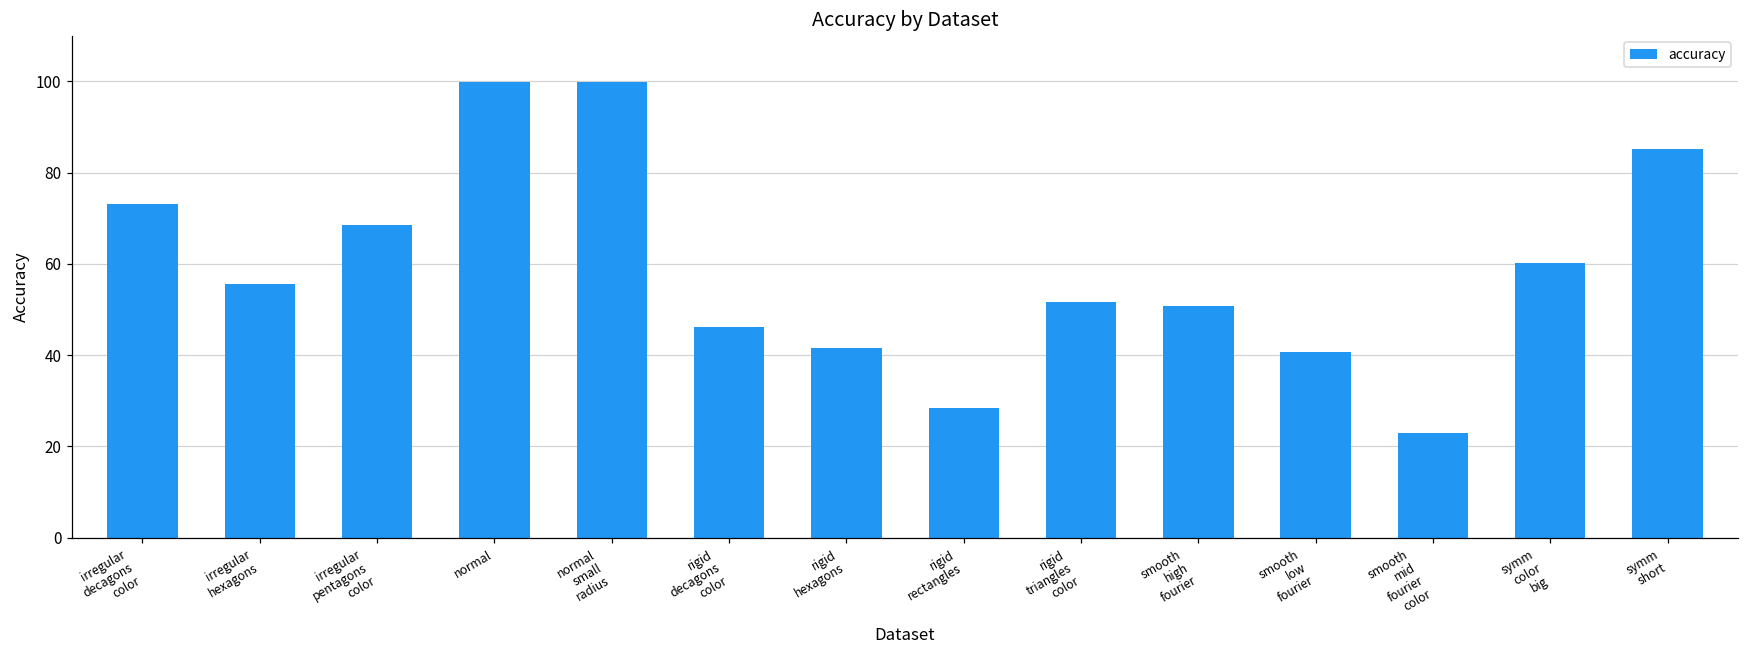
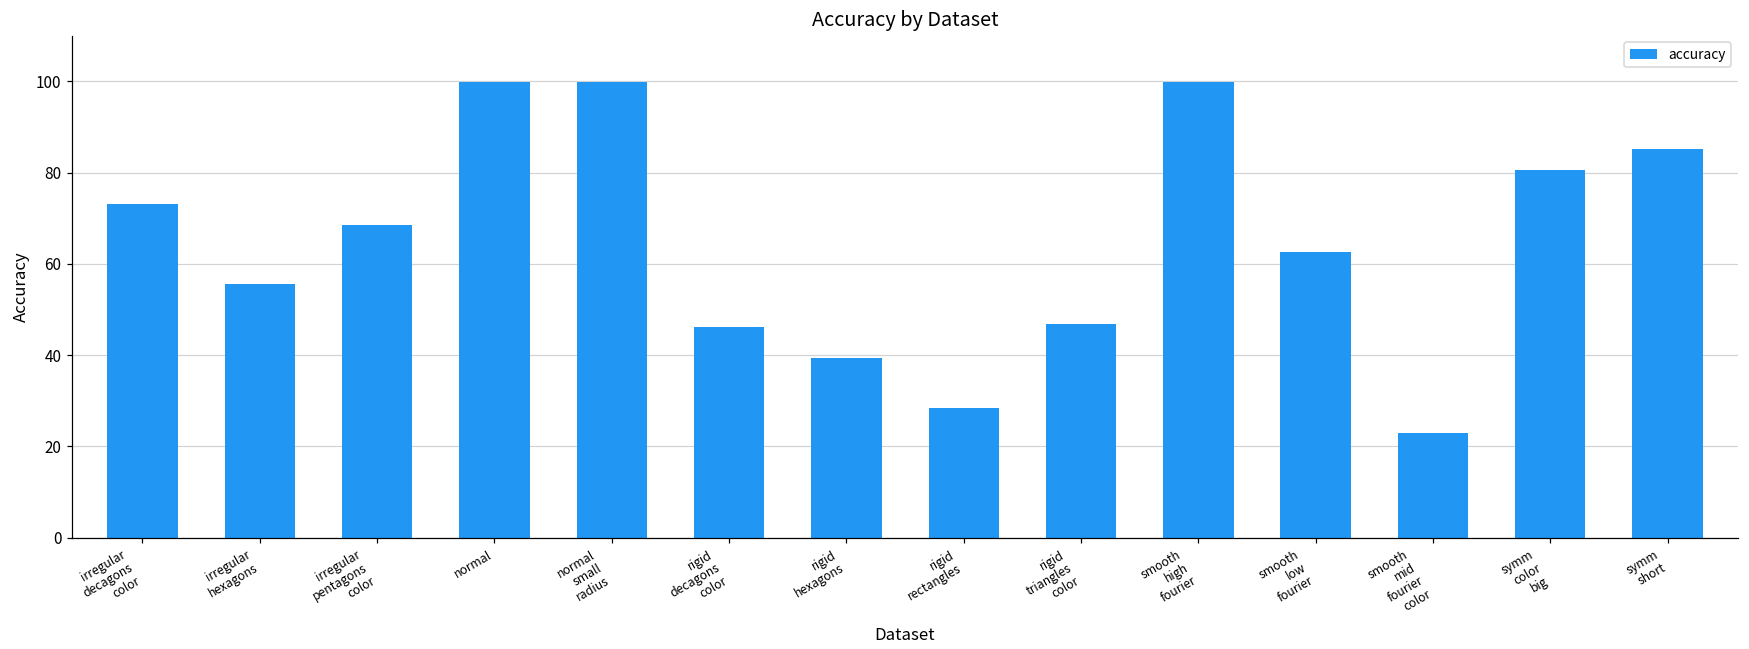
rigid hexagons: 42 -> 39
rigid triangles color: 52 -> 47
smooth high fourier: 51 -> 100
smooth low fourier: 41 -> 63
symm color big: 60 -> 81
